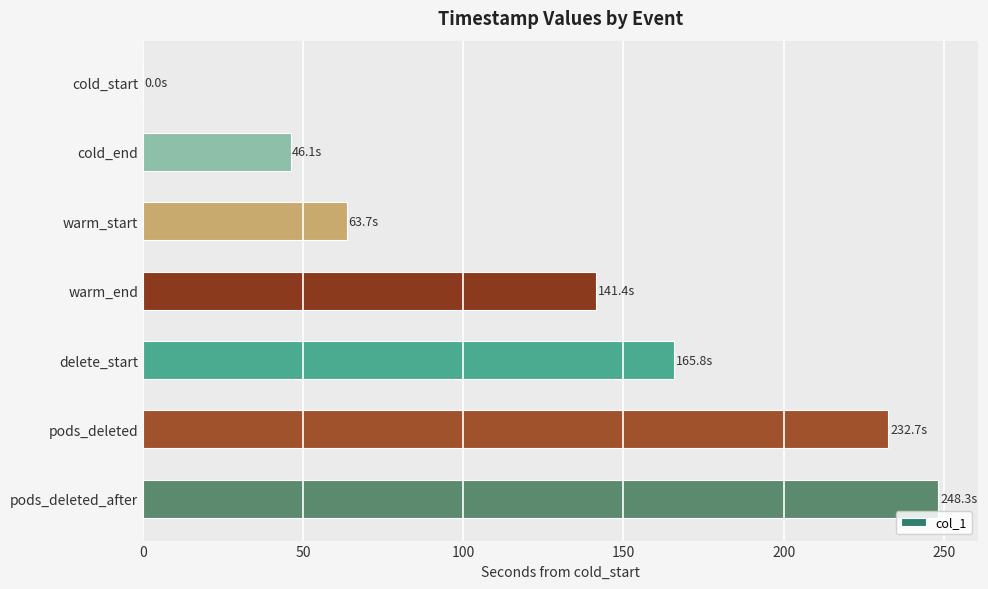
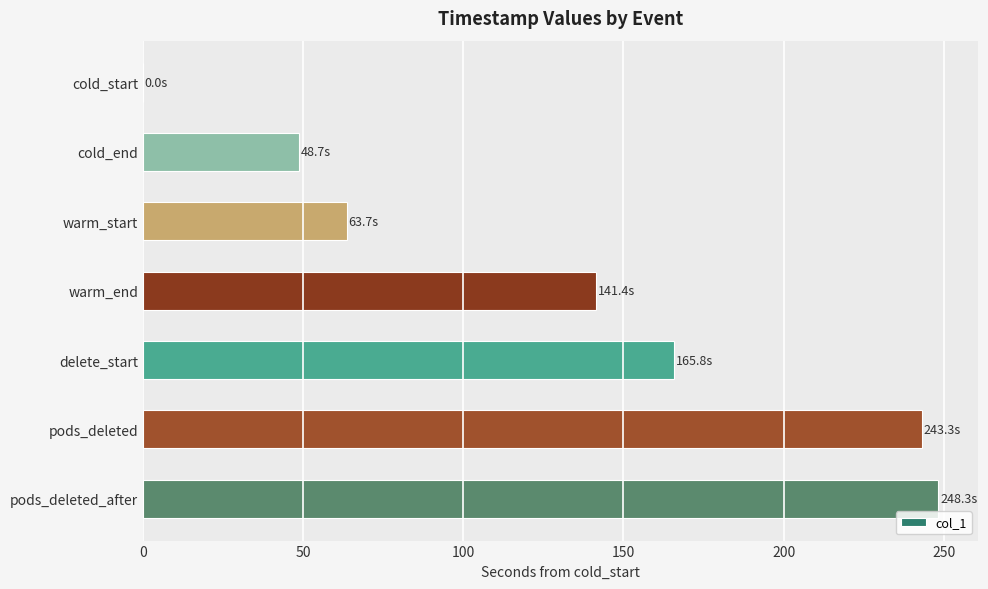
cold_end: 46.1s -> 48.7s
pods_deleted: 232.7s -> 243.3s
